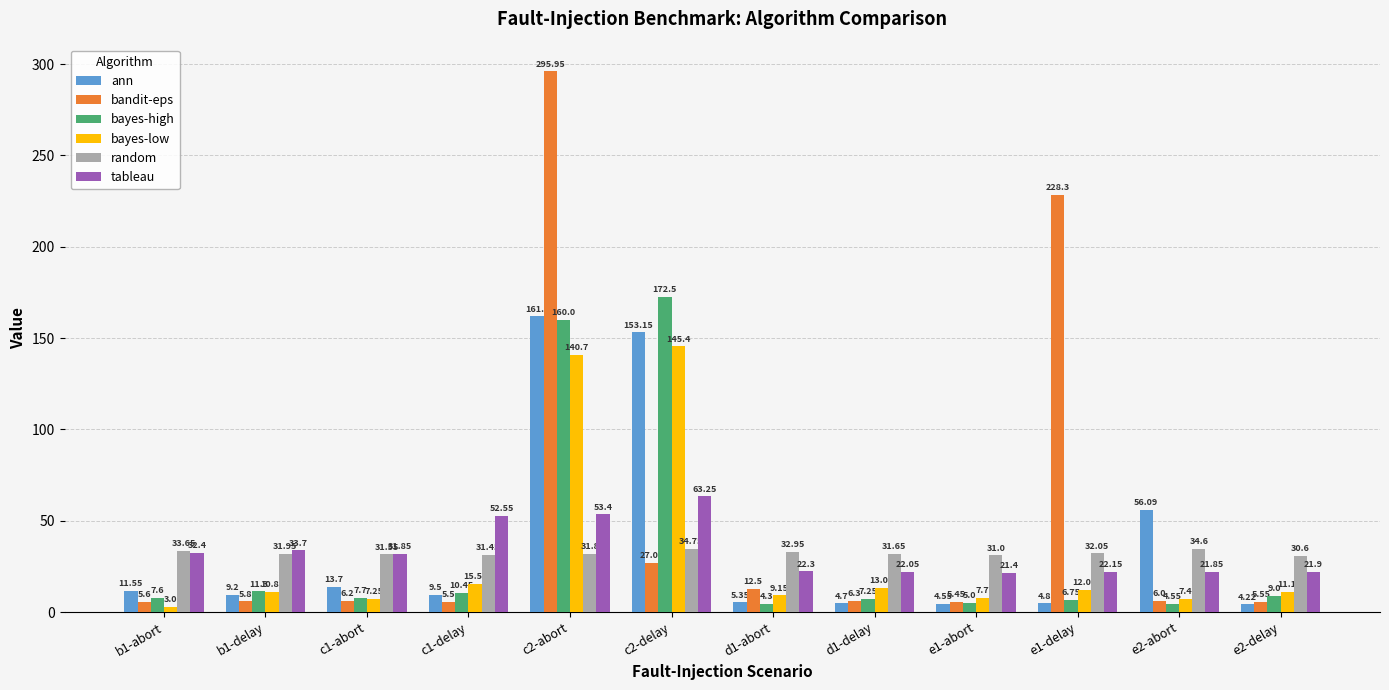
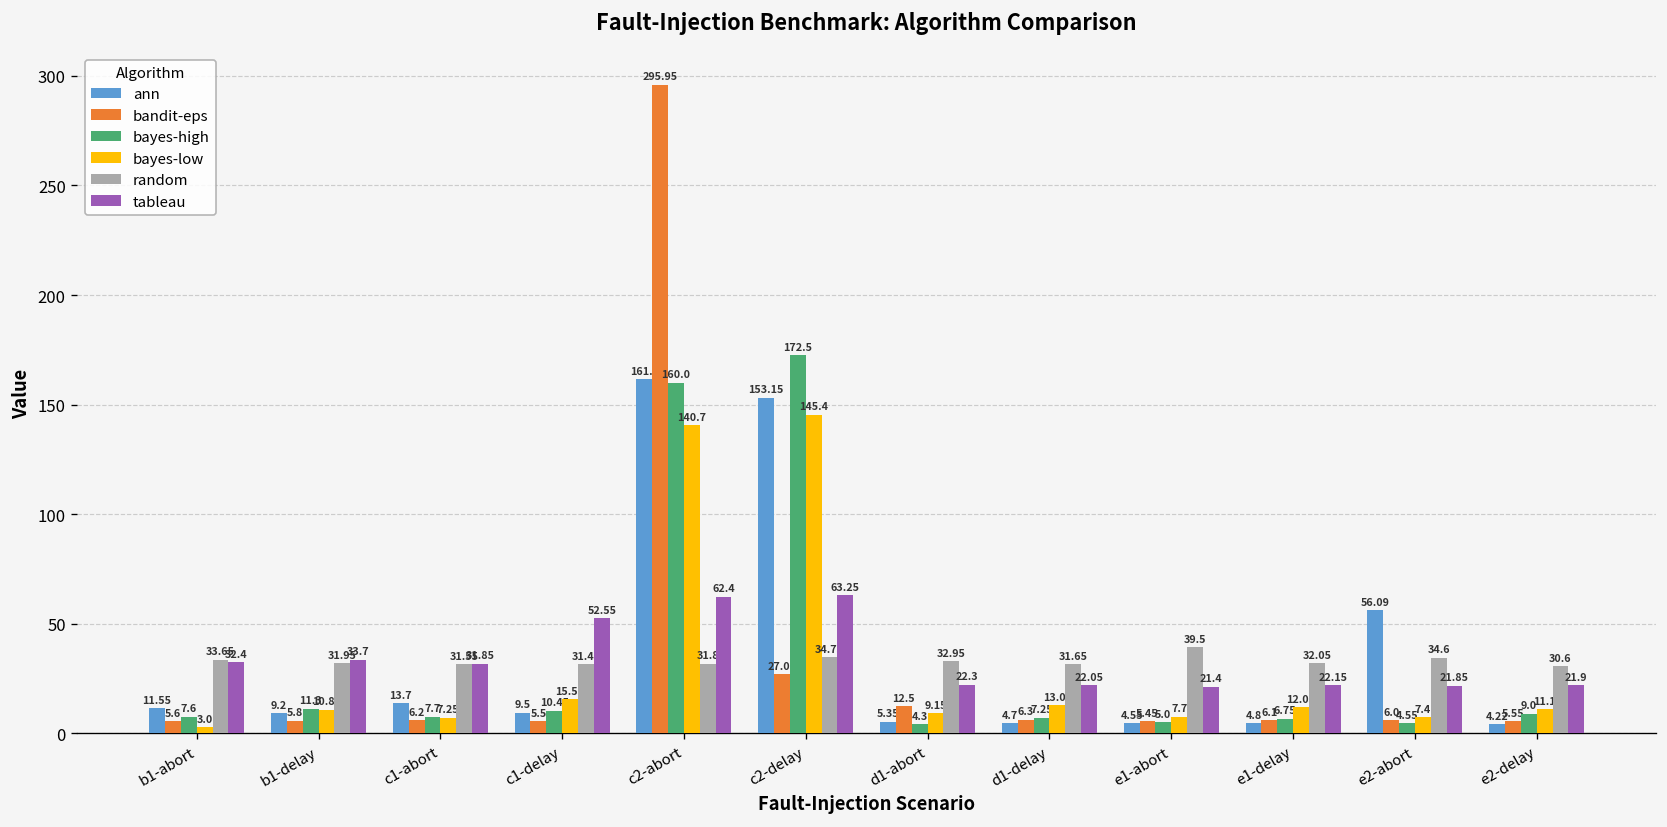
tableau, c2-abort: 53.4 -> 62.4
random, e1-abort: 31.0 -> 39.5
bandit-eps, e1-delay: 228.3 -> 6.1
